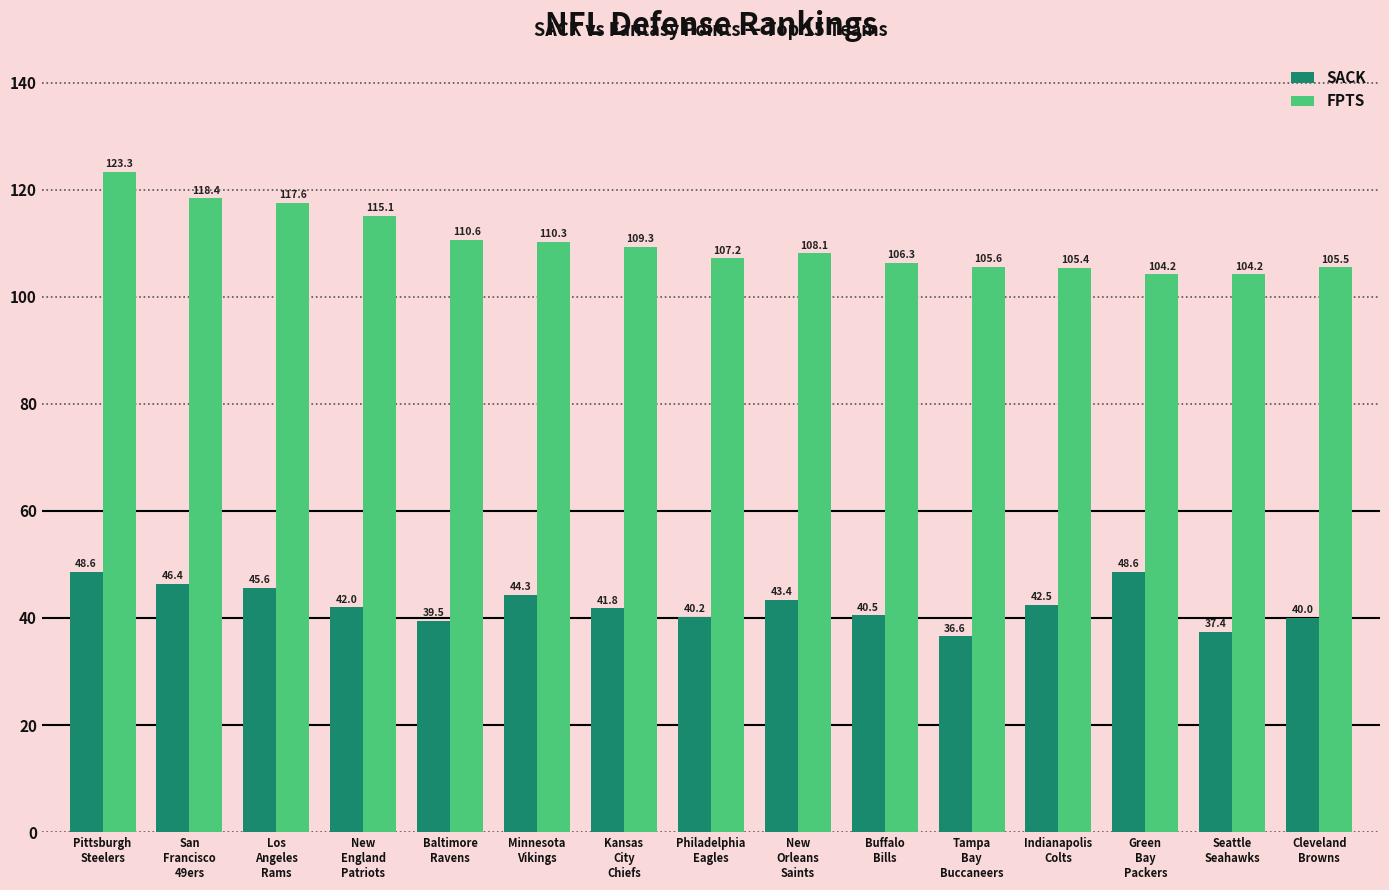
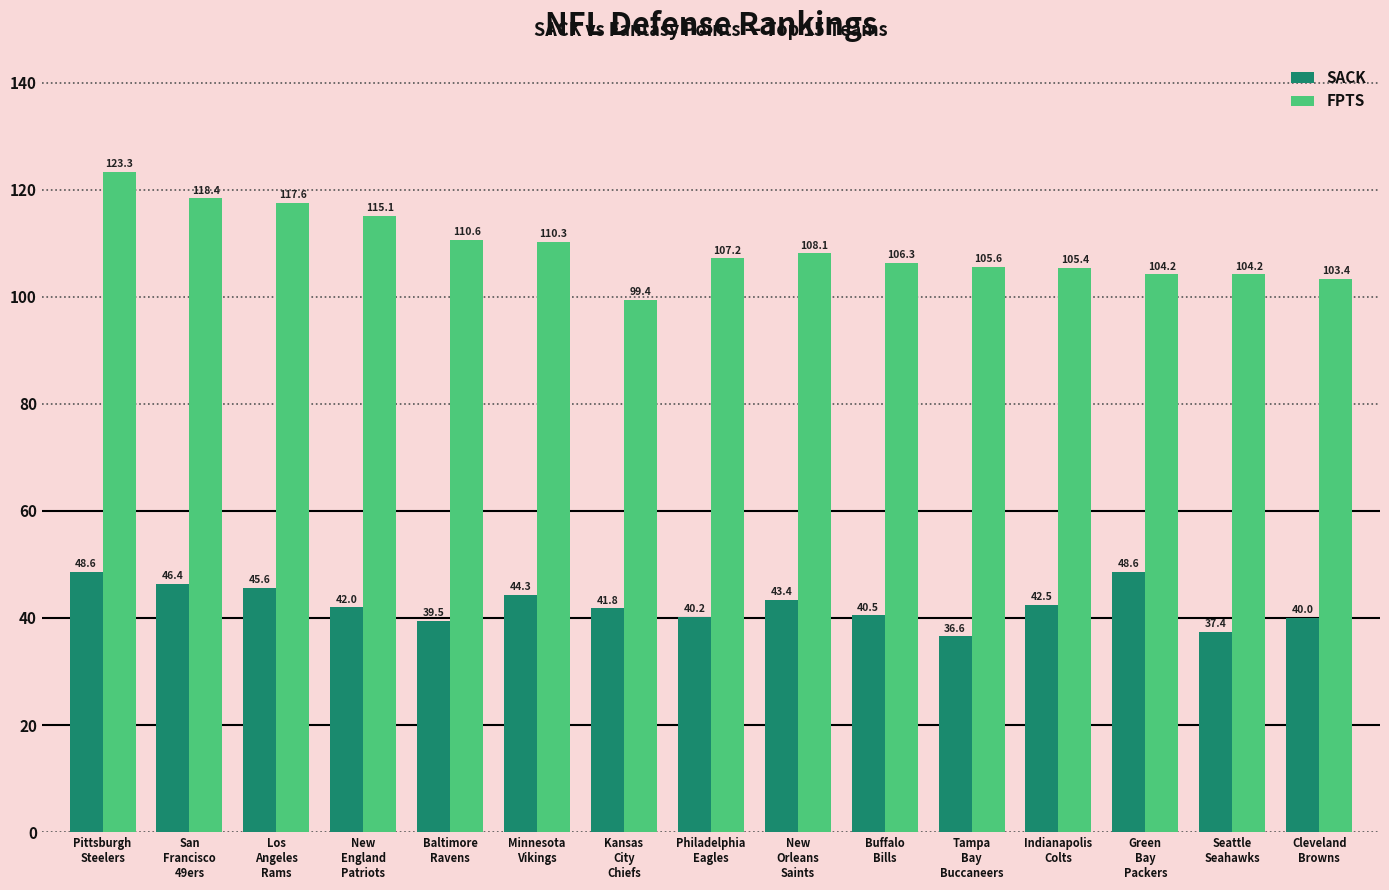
FPTS, Kansas City Chiefs: 109.3 -> 99.4
FPTS, Cleveland Browns: 105.5 -> 103.4
